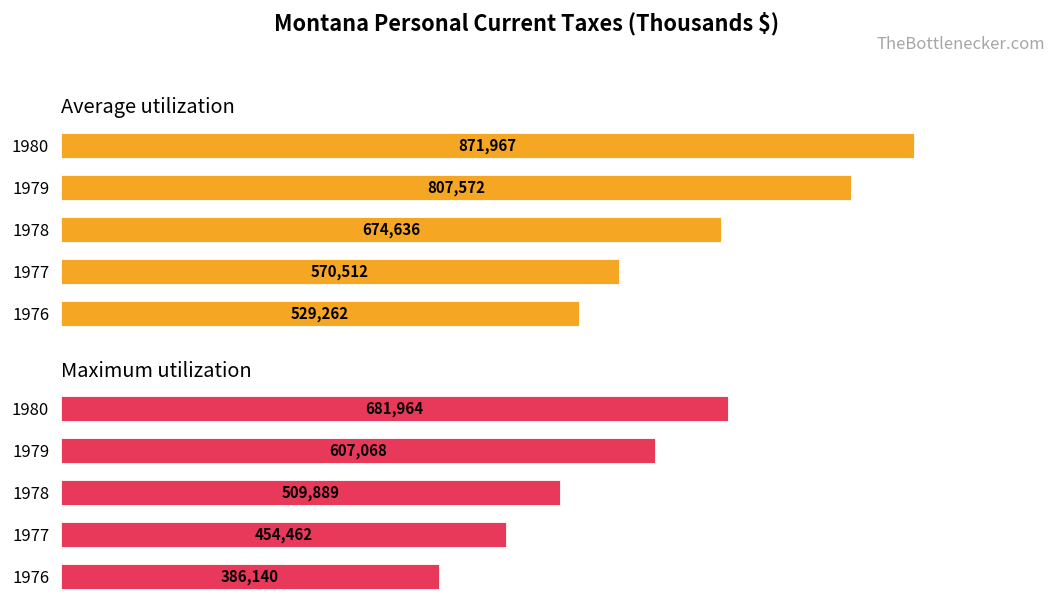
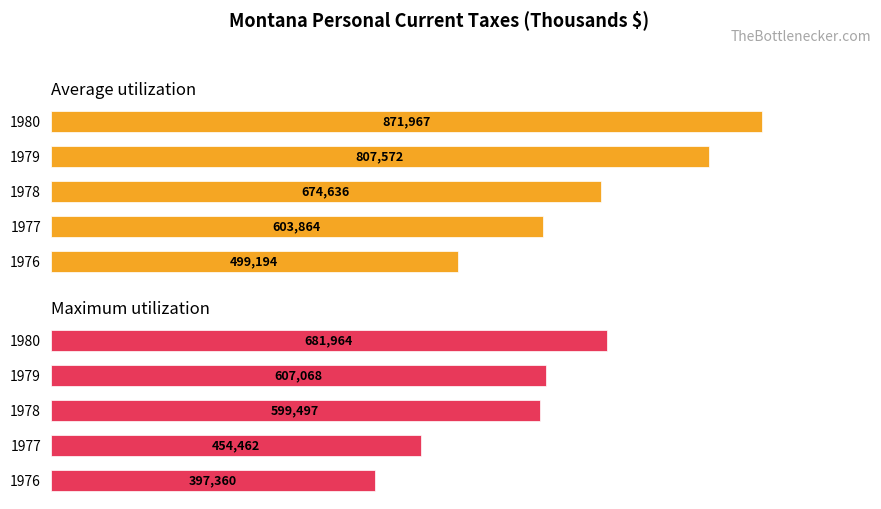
Average utilization, 1977: 570,512 -> 603,864
Average utilization, 1976: 529,262 -> 499,194
Maximum utilization, 1978: 509,889 -> 599,497
Maximum utilization, 1976: 386,140 -> 397,360
